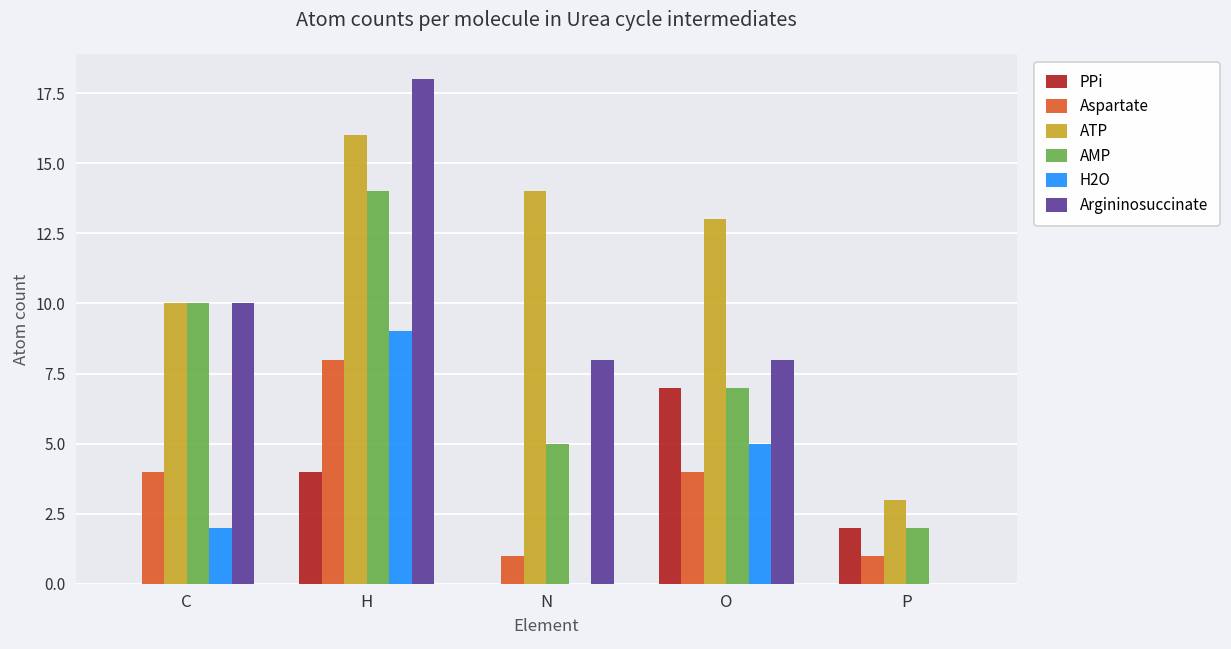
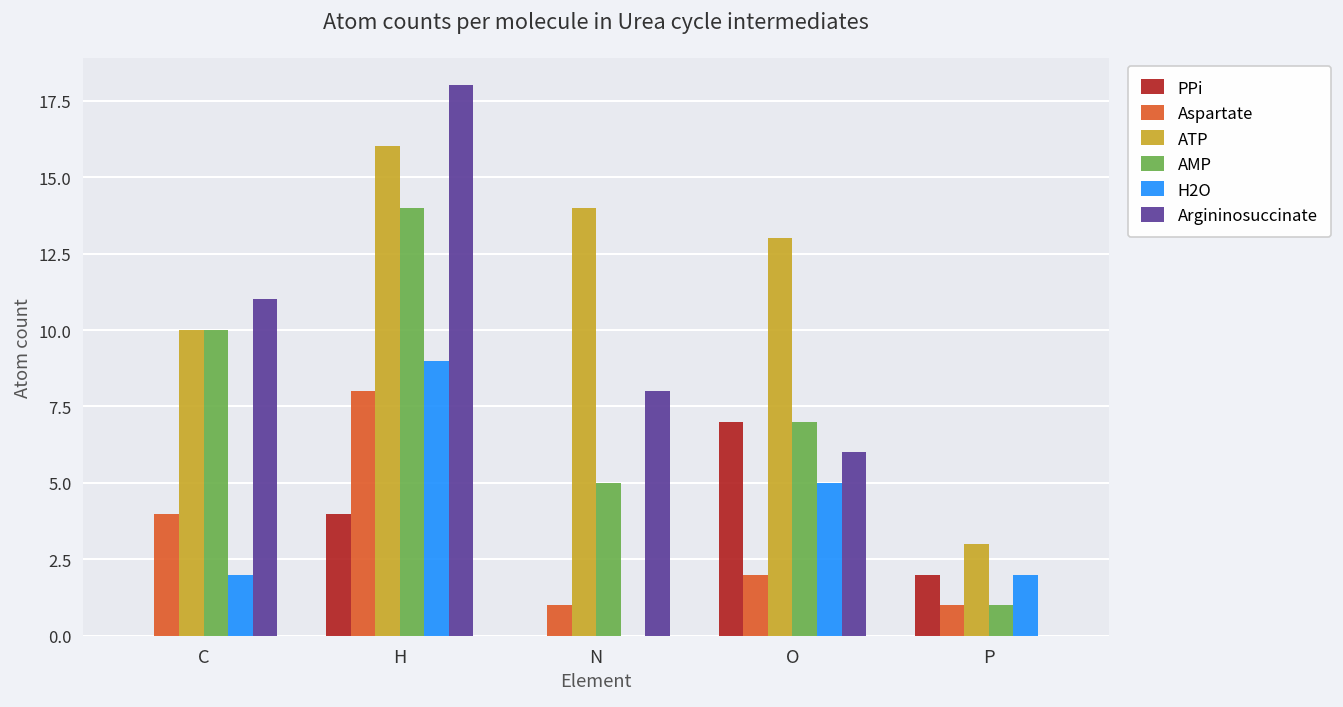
Argininosuccinate, C: 10 -> 11
Aspartate, O: 4 -> 2
Argininosuccinate, O: 8 -> 6
AMP, P: 2 -> 1
H2O, P: 0 -> 2
